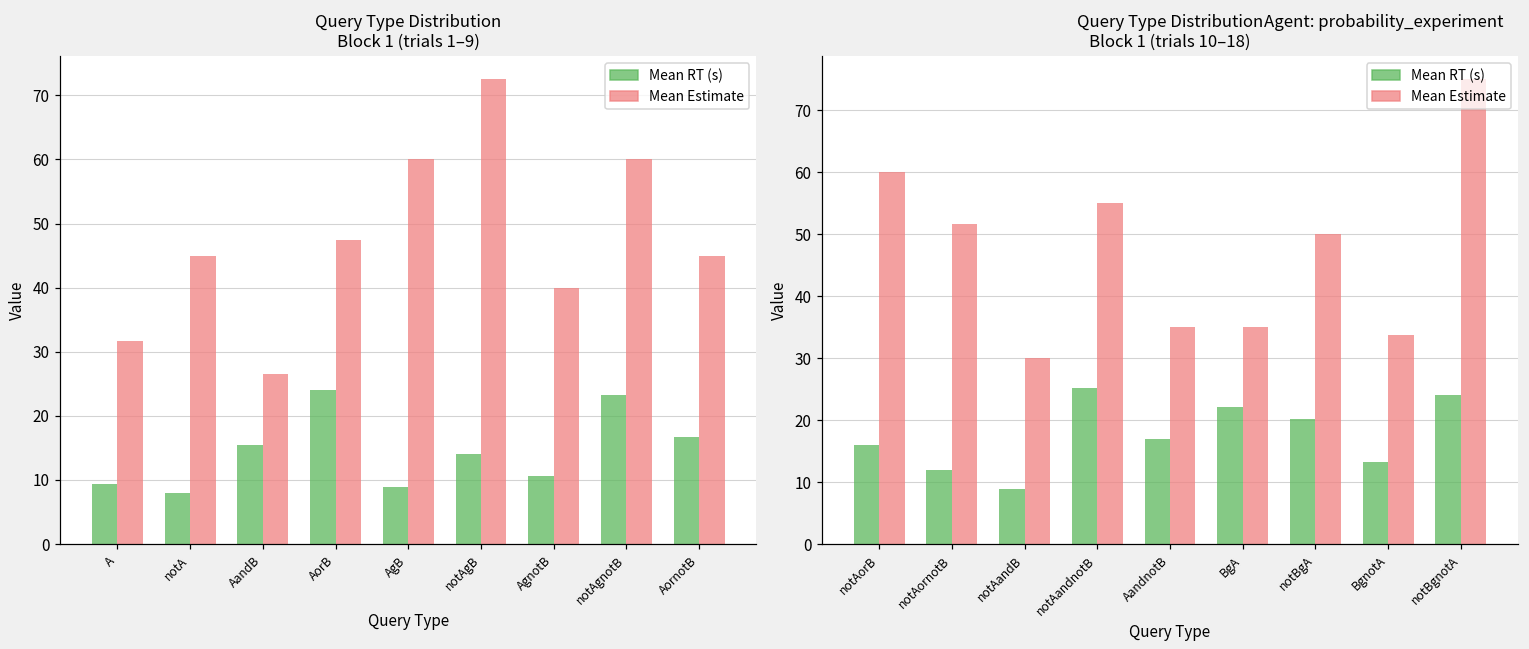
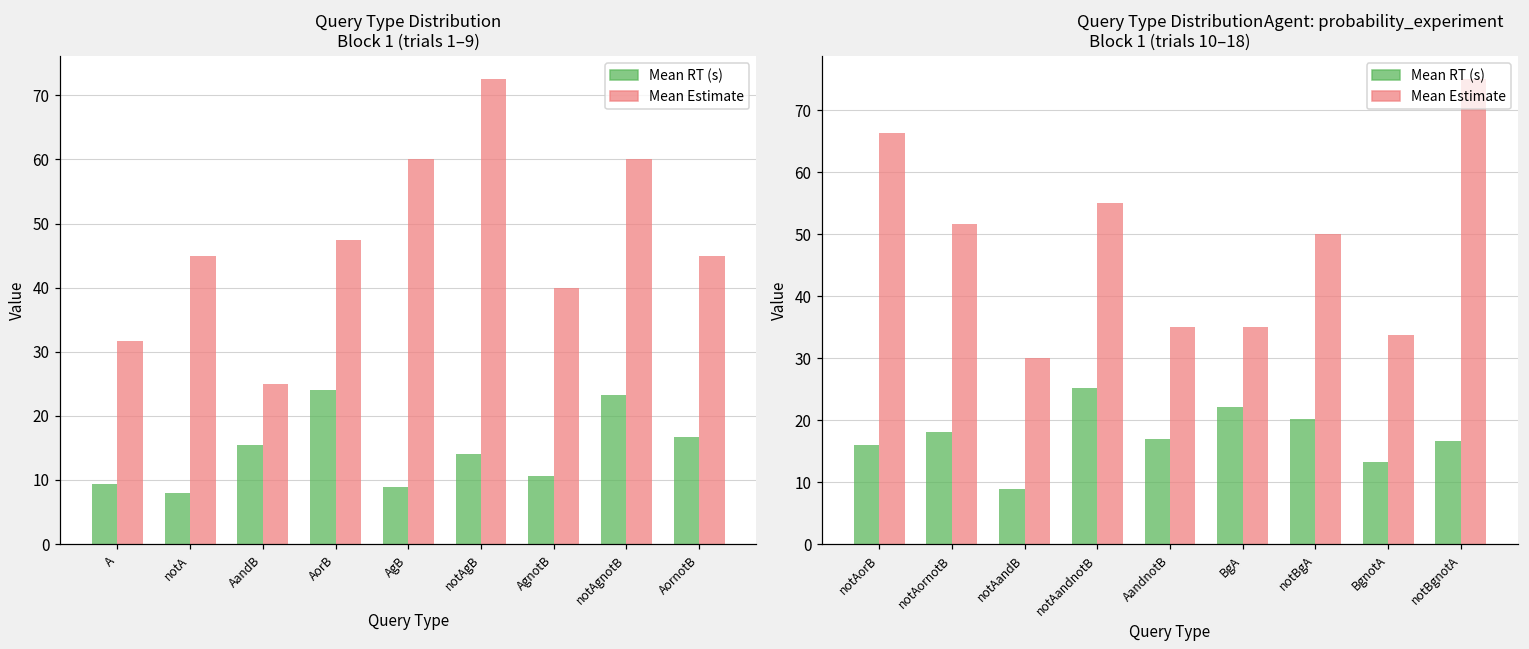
Query Type Distribution Block 1 (trials 1–9), Mean Estimate, AandB: 27 -> 25
Query Type Distribution Block 1 (trials 10–18), Mean Estimate, notAorB: 60 -> 66
Query Type Distribution Block 1 (trials 10–18), Mean RT (s), notAornotB: 12 -> 18
Query Type Distribution Block 1 (trials 10–18), Mean RT (s), notBgnotA: 24 -> 17
